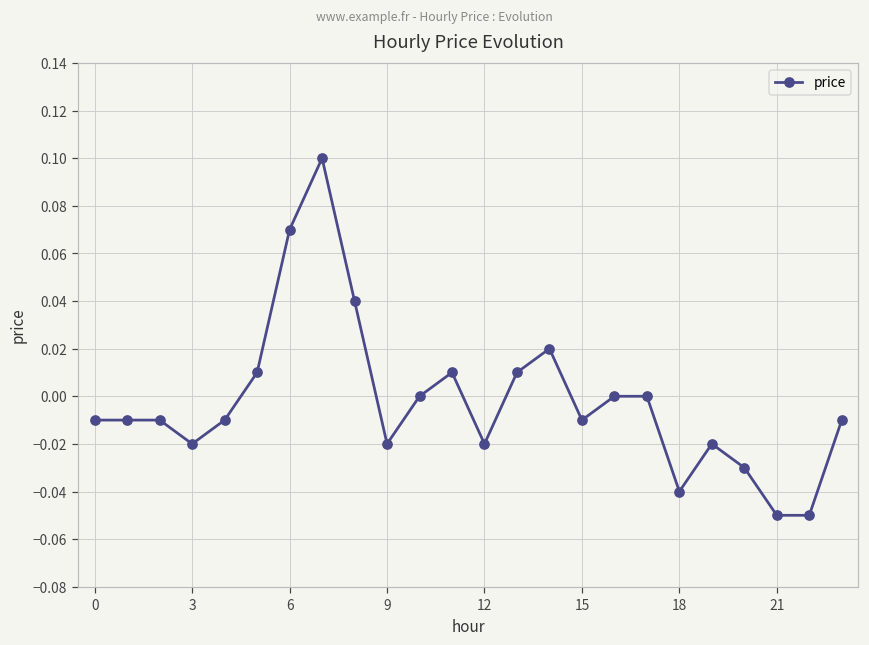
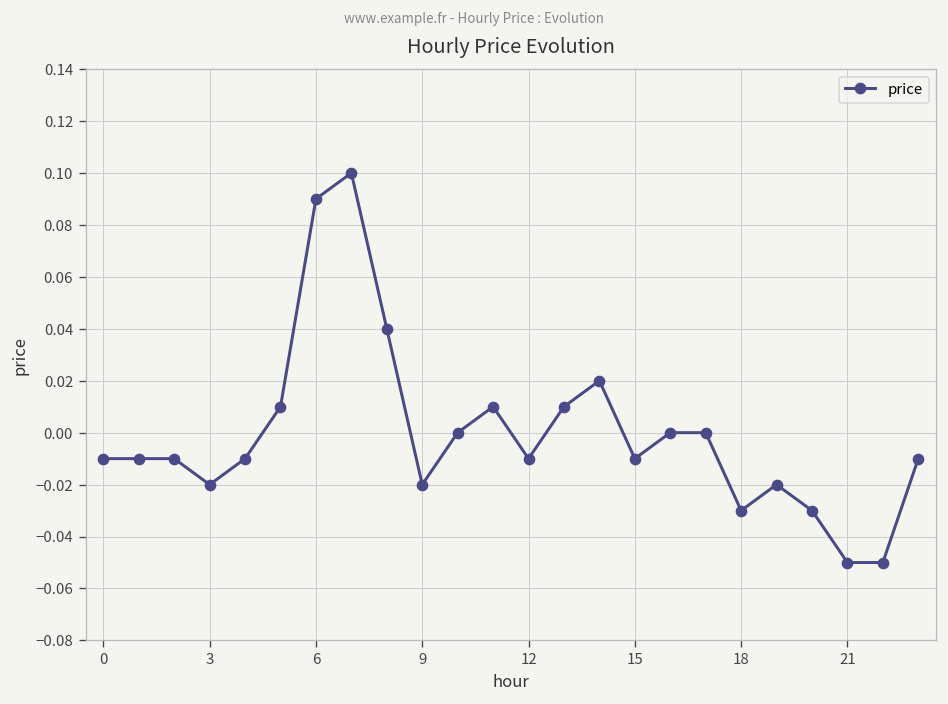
6: 0.07 -> 0.09
12: -0.02 -> -0.01
18: -0.04 -> -0.03
